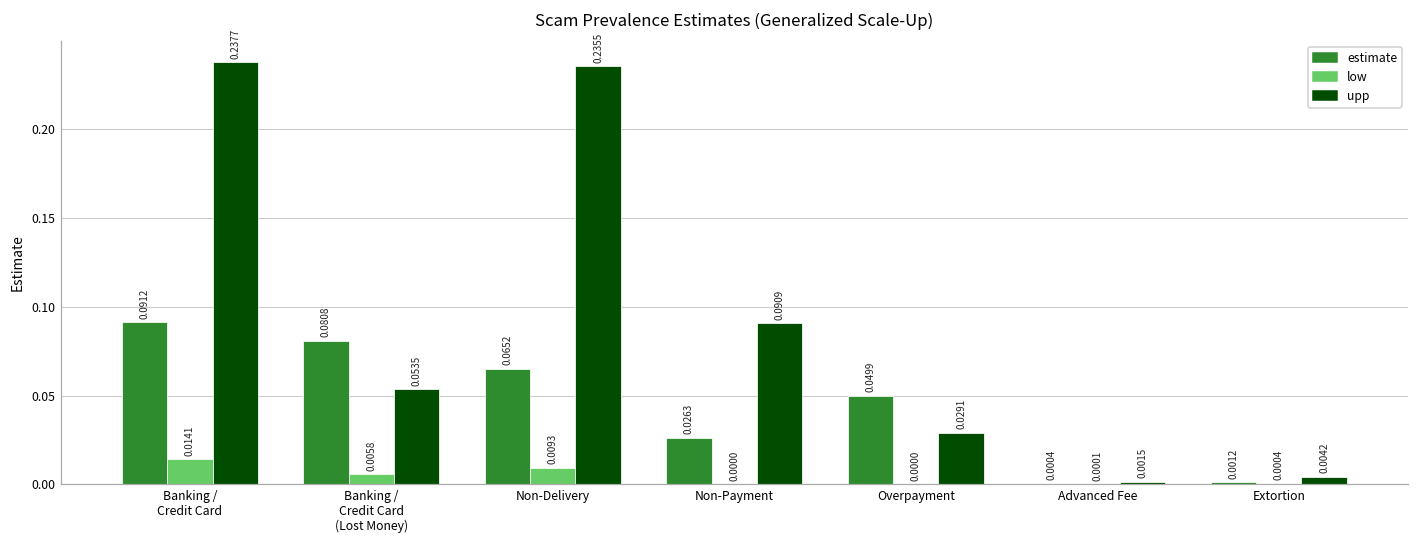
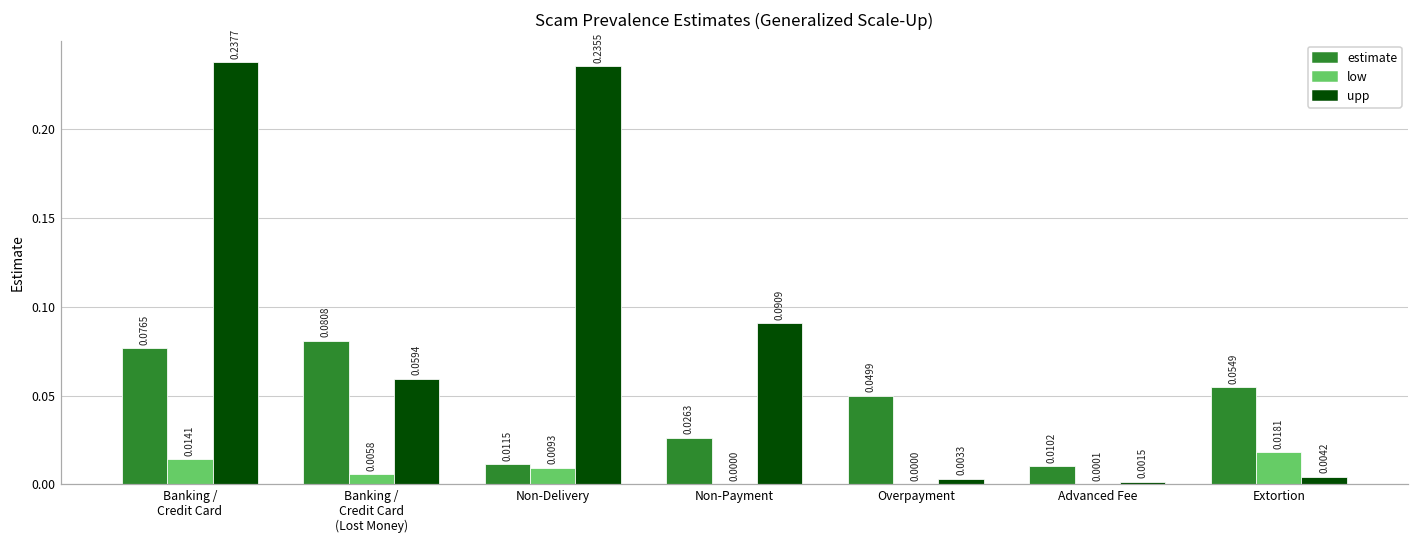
estimate, Banking / Credit Card: 0.0912 -> 0.0765
upp, Banking / Credit Card (Lost Money): 0.0535 -> 0.0594
estimate, Non-Delivery: 0.0652 -> 0.0115
upp, Overpayment: 0.0291 -> 0.0033
estimate, Advanced Fee: 0.0004 -> 0.0102
estimate, Extortion: 0.0012 -> 0.0549
low, Extortion: 0.0004 -> 0.0181
